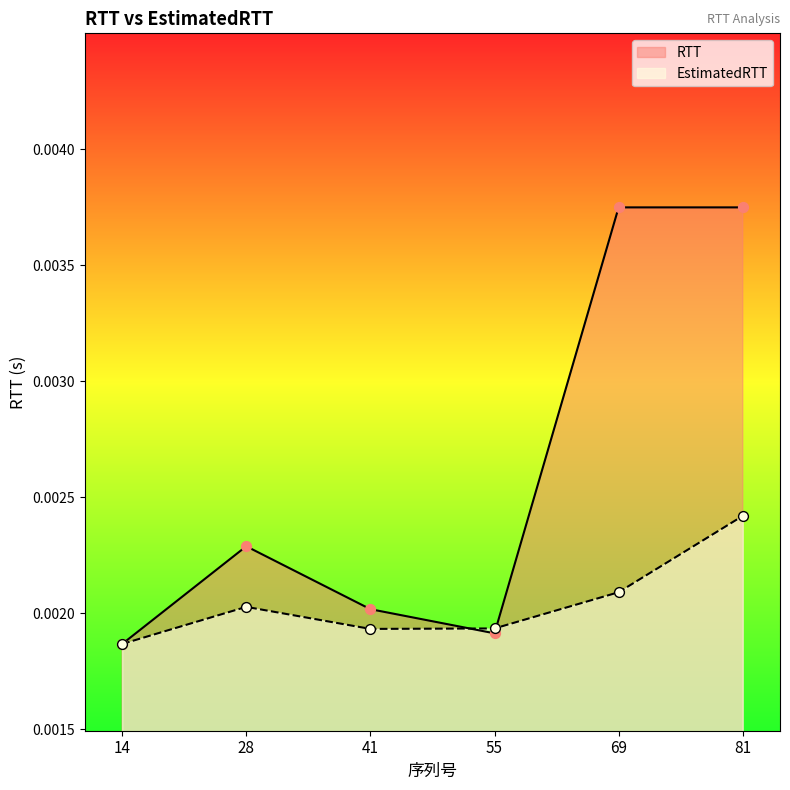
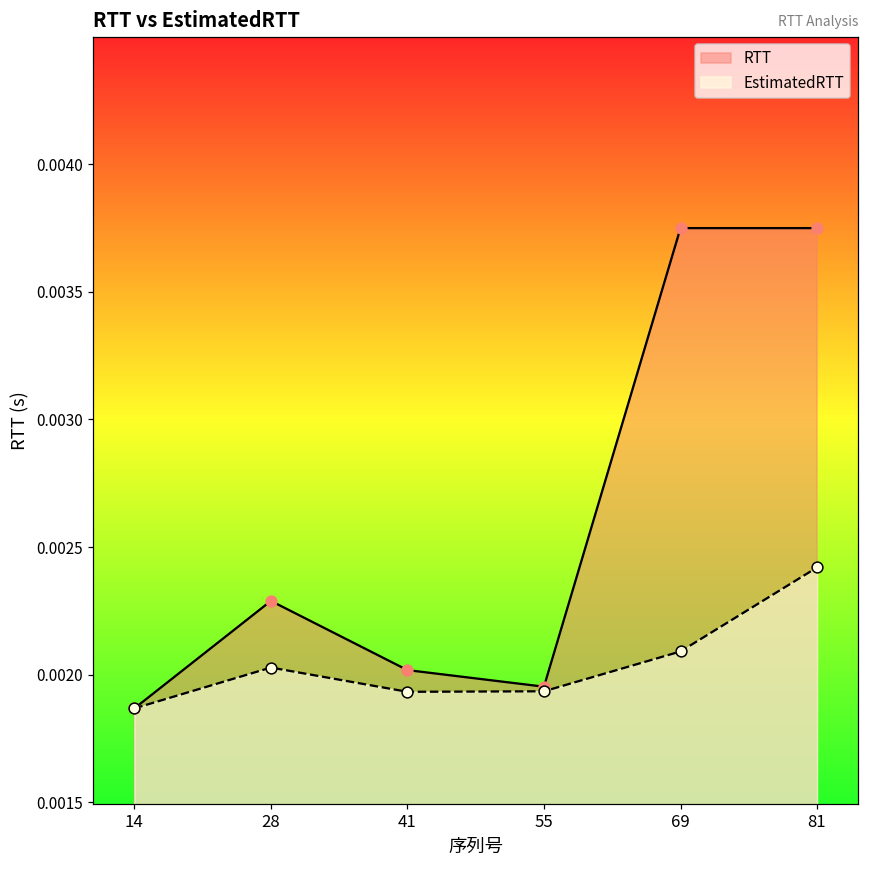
RTT, 55: 0.00191 -> 0.00195
